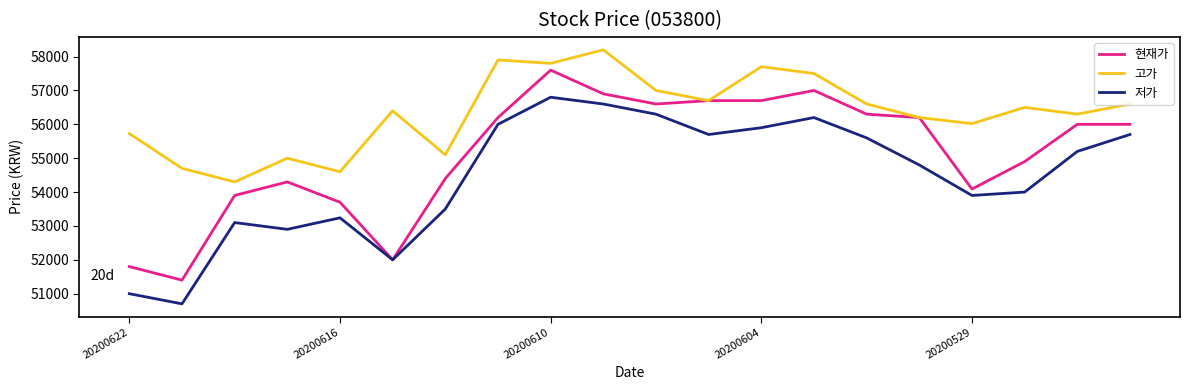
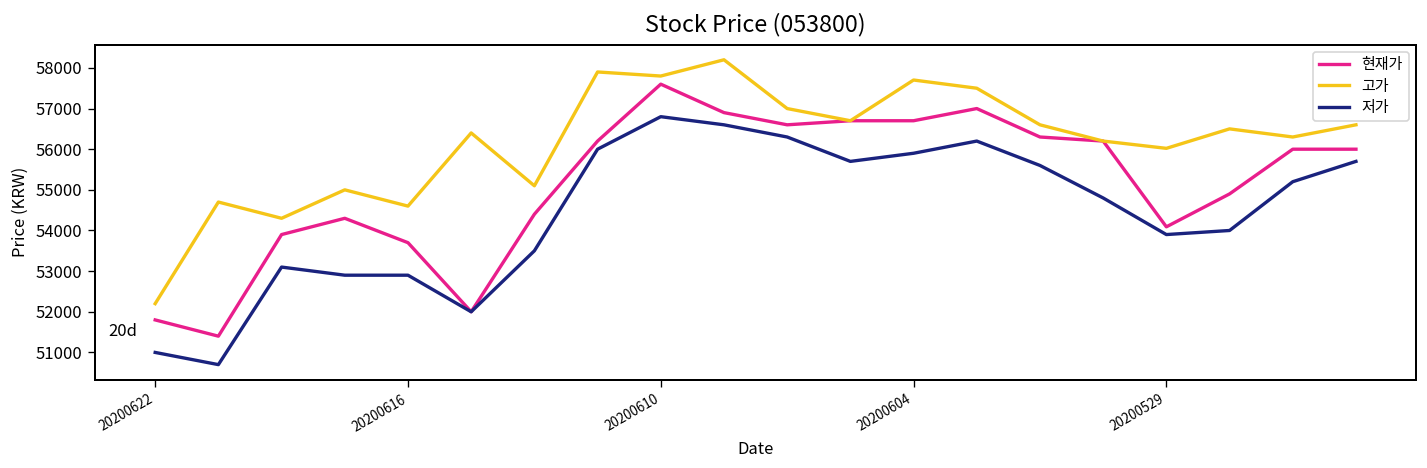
고가, 20200622: 55700 -> 52200
저가, 20200616: 53200 -> 52900
